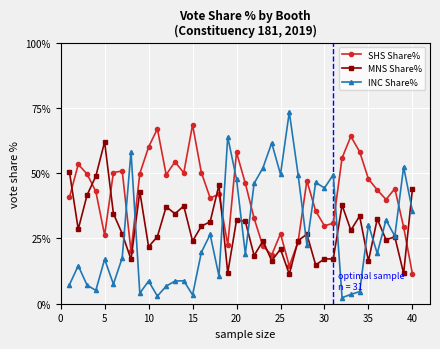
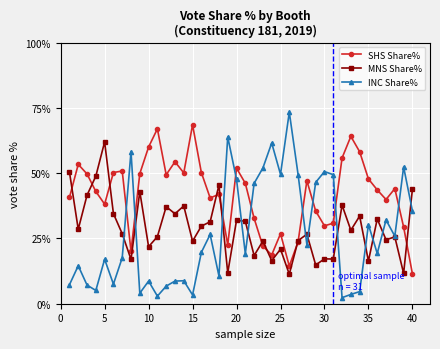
SHS Share%, 5: 26% -> 38%
SHS Share%, 20: 58% -> 52%
INC Share%, 30: 44% -> 51%
